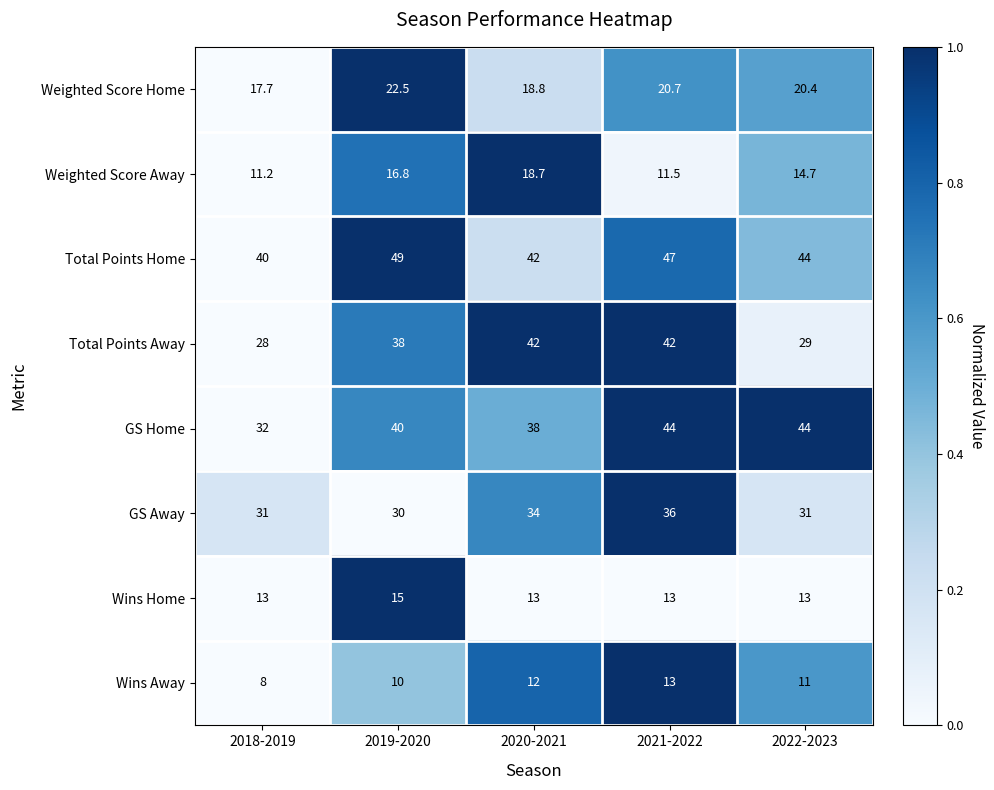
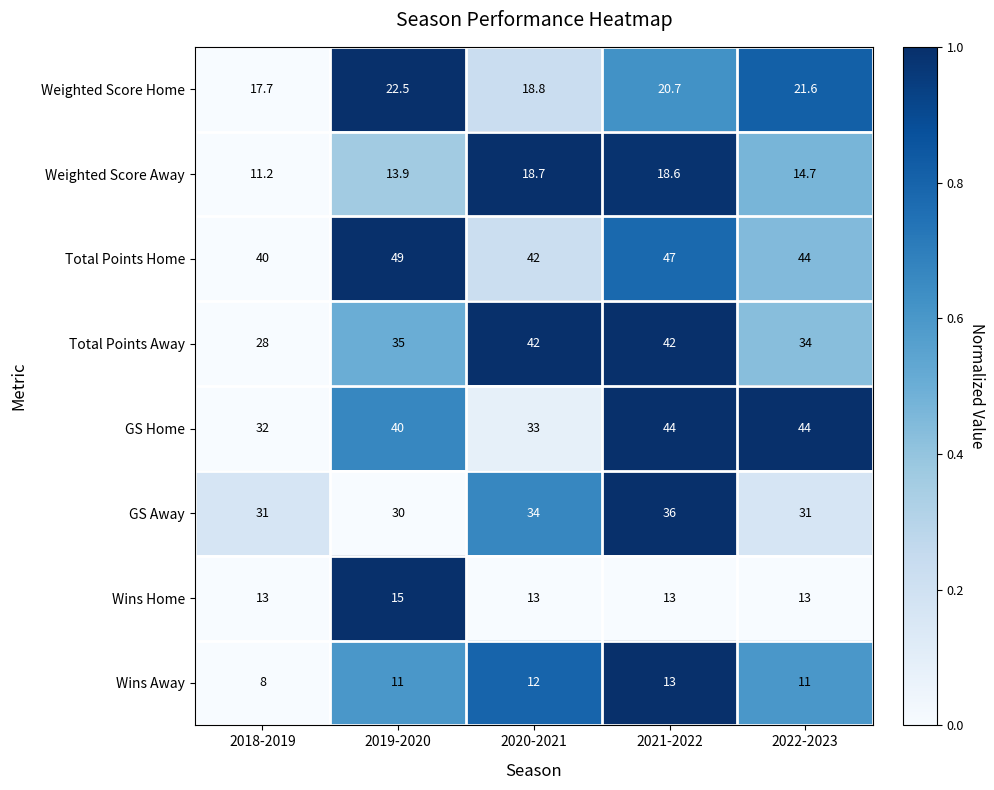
Weighted Score Home, 2022-2023: 20.4 -> 21.6
Weighted Score Away, 2019-2020: 16.8 -> 13.9
Weighted Score Away, 2021-2022: 11.5 -> 18.6
Total Points Away, 2019-2020: 38 -> 35
Total Points Away, 2022-2023: 29 -> 34
GS Home, 2020-2021: 38 -> 33
Wins Away, 2019-2020: 10 -> 11
